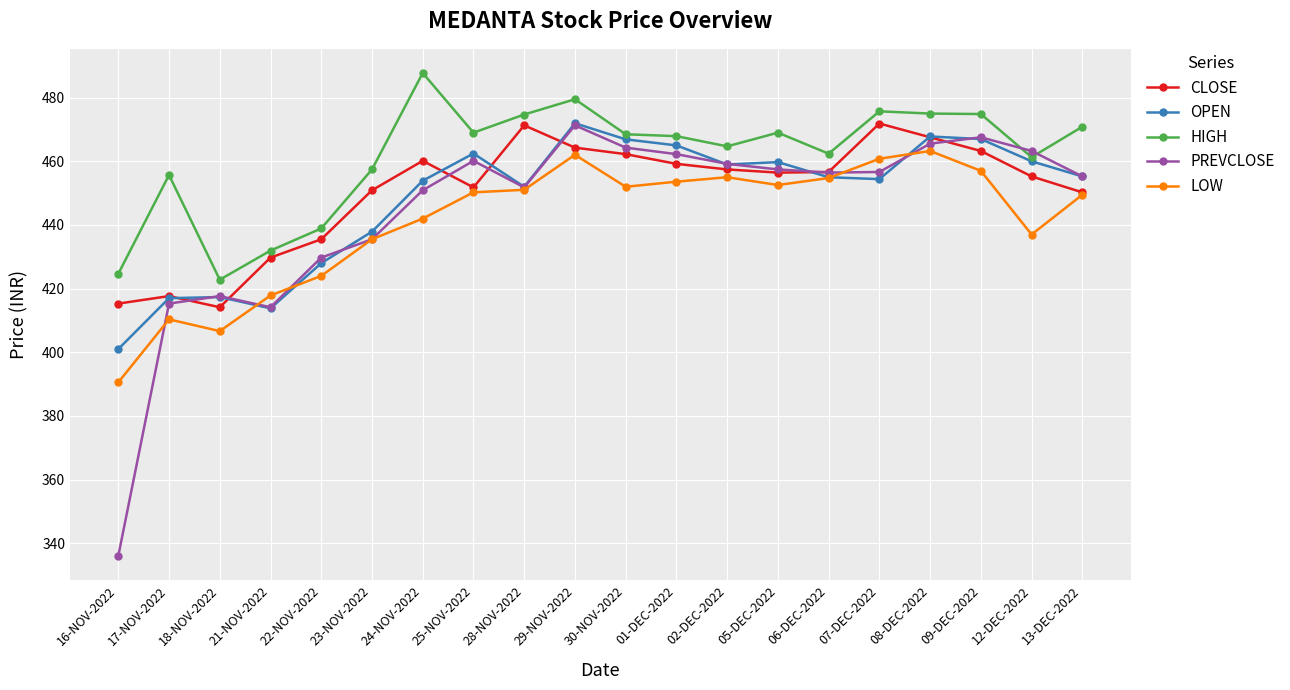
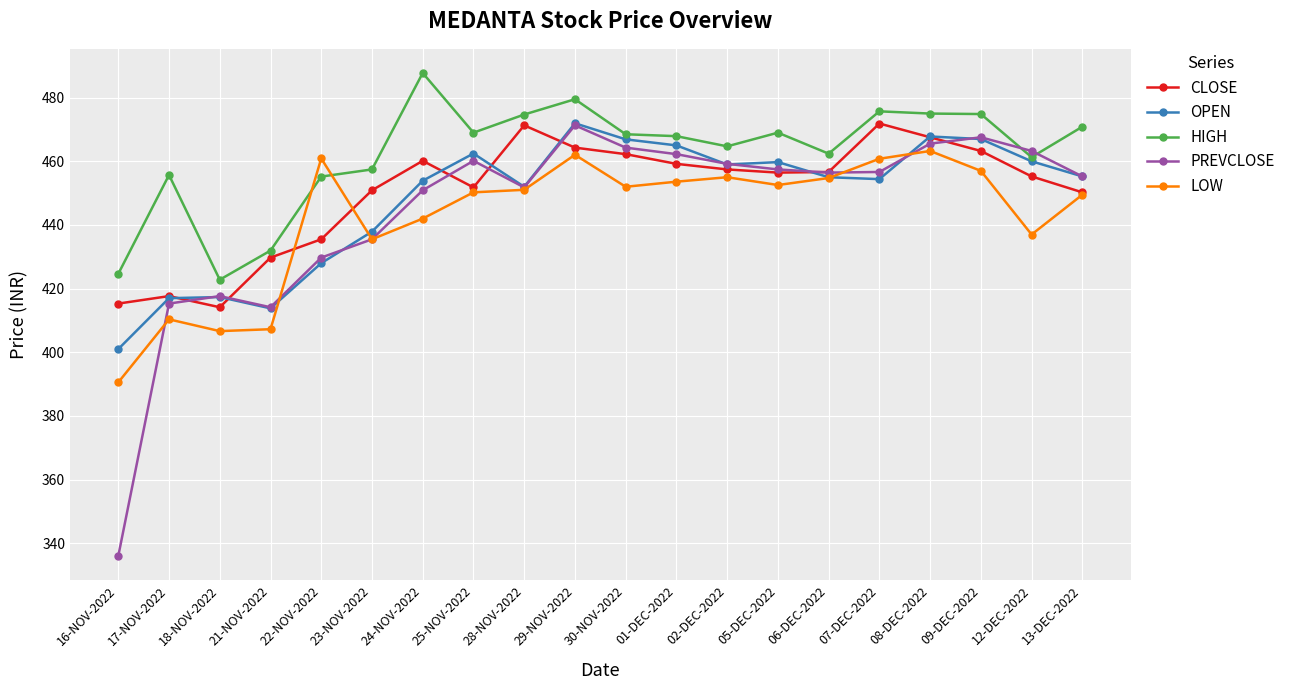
LOW, 21-NOV-2022: 418 -> 407
HIGH, 22-NOV-2022: 439 -> 455
LOW, 22-NOV-2022: 424 -> 461
